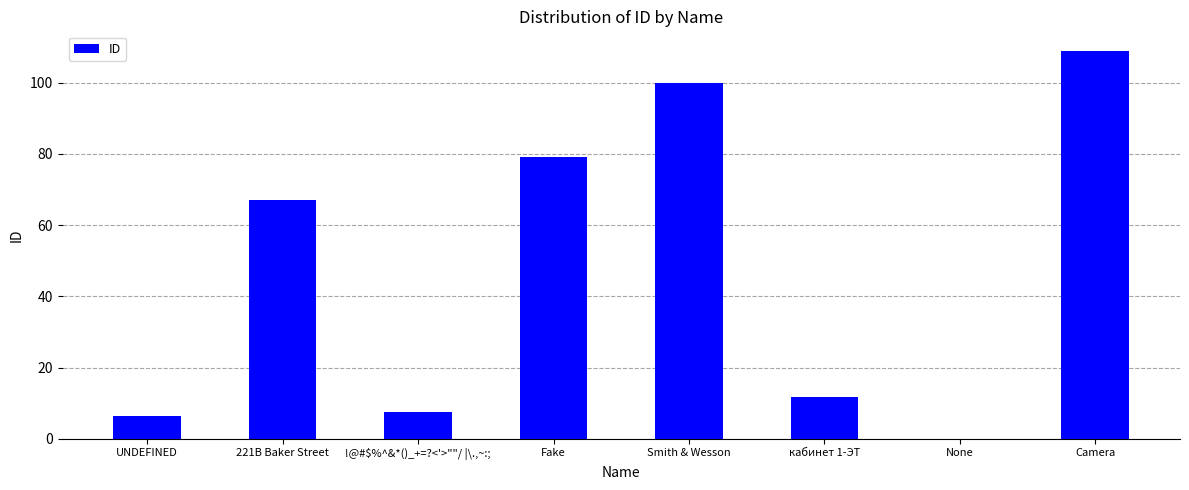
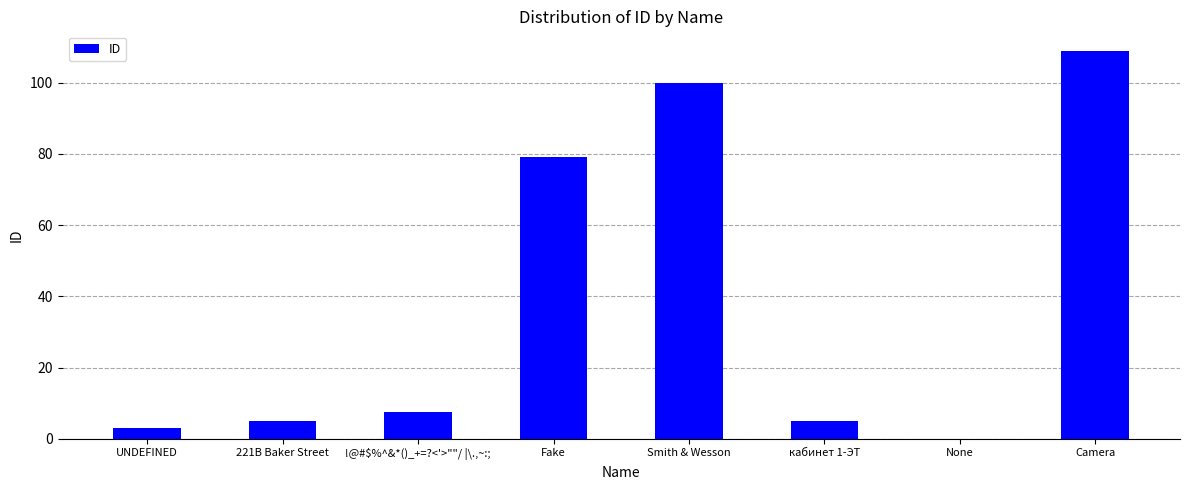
UNDEFINED: 6 -> 3
221B Baker Street: 67 -> 5
кабинет 1-ЭТ: 12 -> 5
